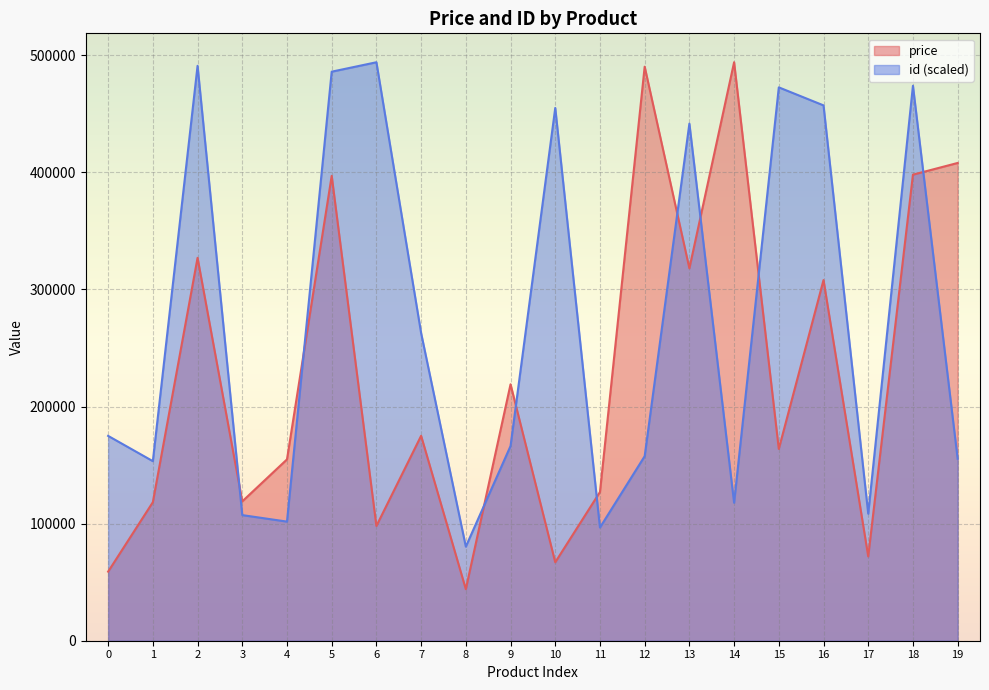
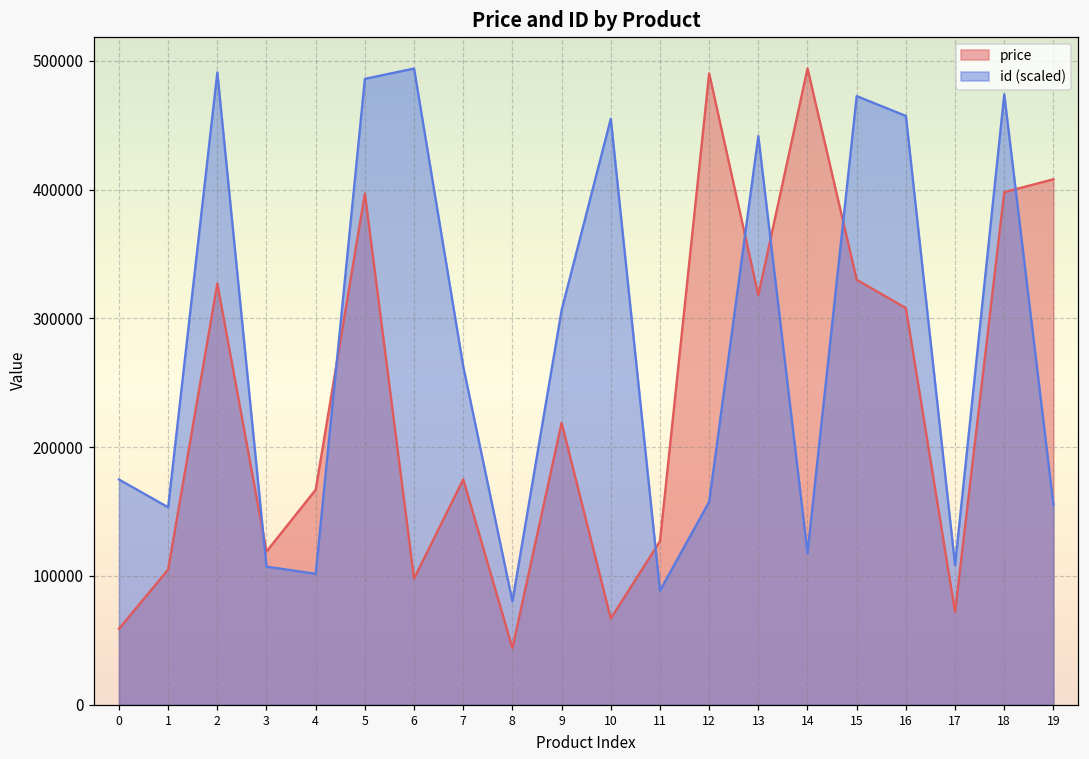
price, 1: 118000 -> 105000
price, 4: 155000 -> 167000
id (scaled), 9: 166000 -> 306000
id (scaled), 11: 97000 -> 89000
price, 15: 164000 -> 330000
